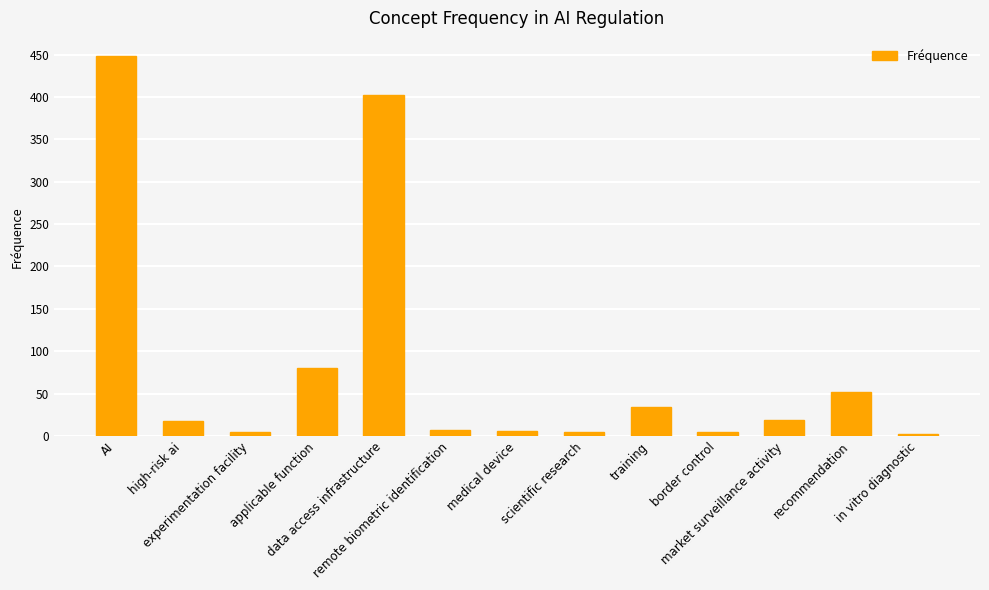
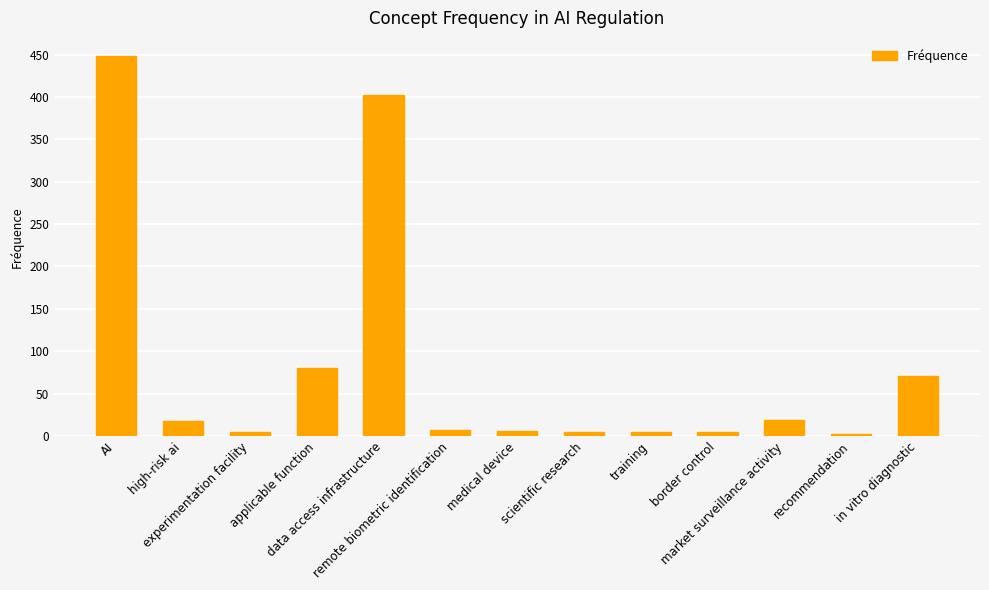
training: 30 -> 10
recommendation: 50 -> 0
in vitro diagnostic: 0 -> 70
